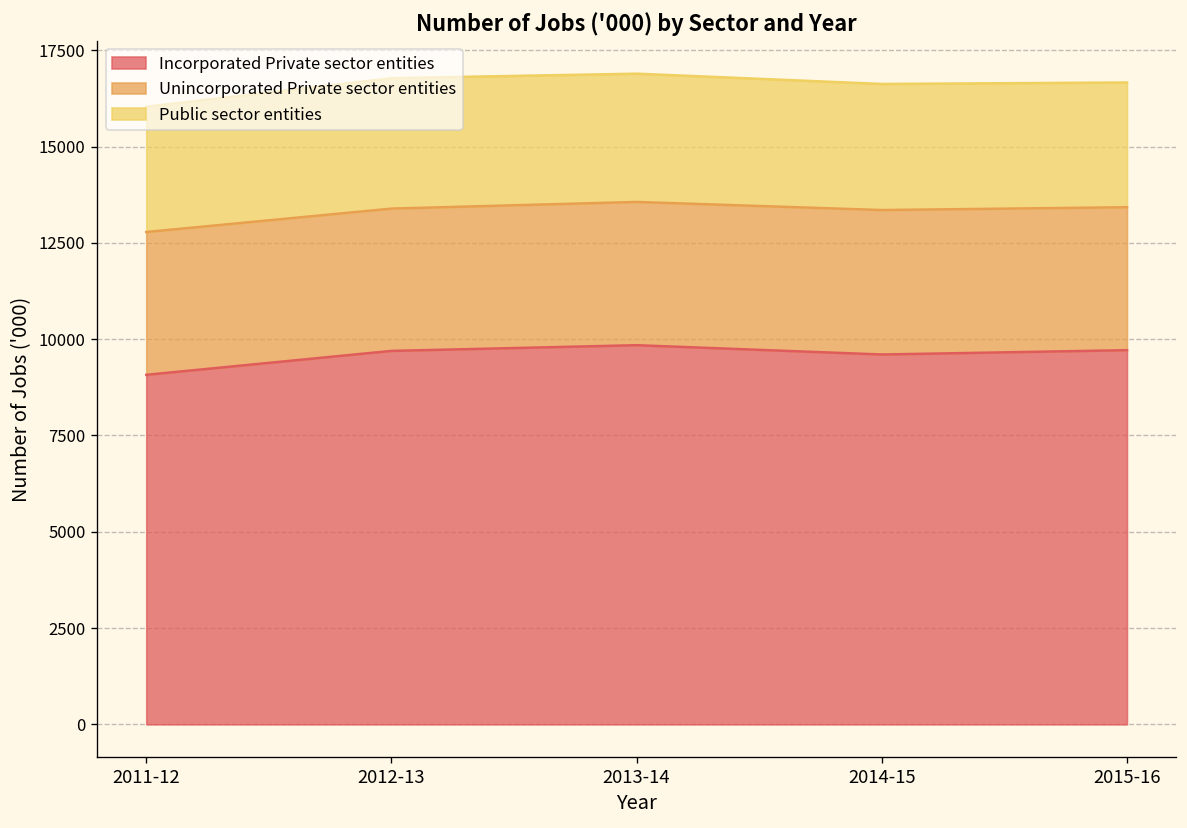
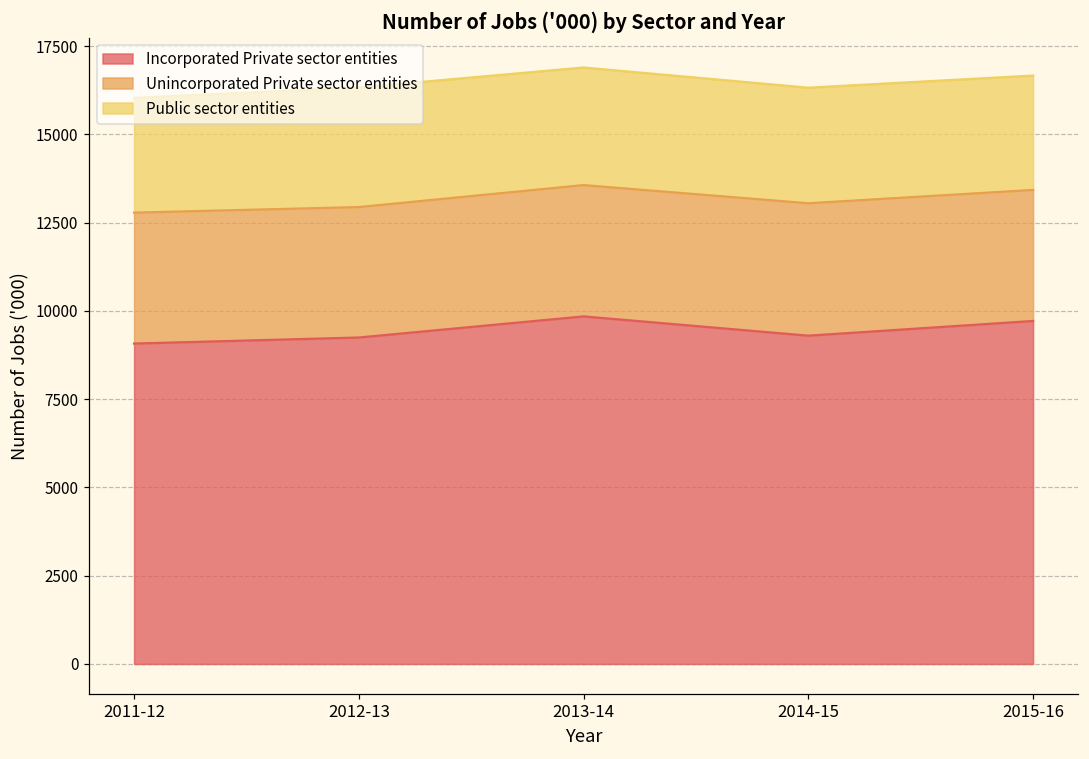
Incorporated Private sector entities, 2012-13: 9700 -> 9200
Incorporated Private sector entities, 2014-15: 9600 -> 9300
